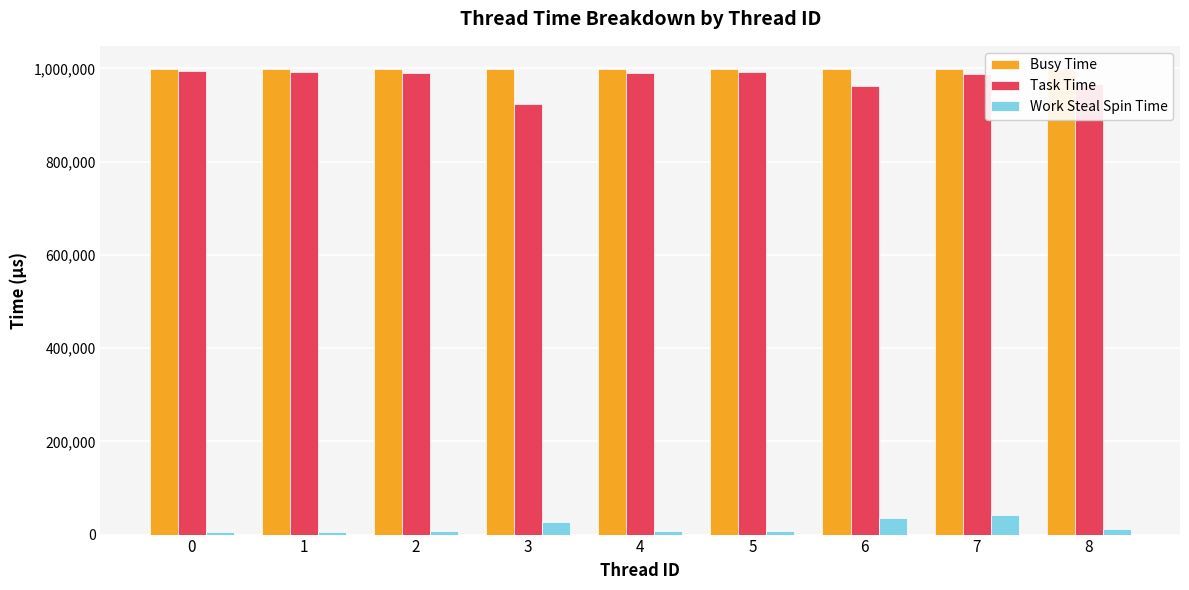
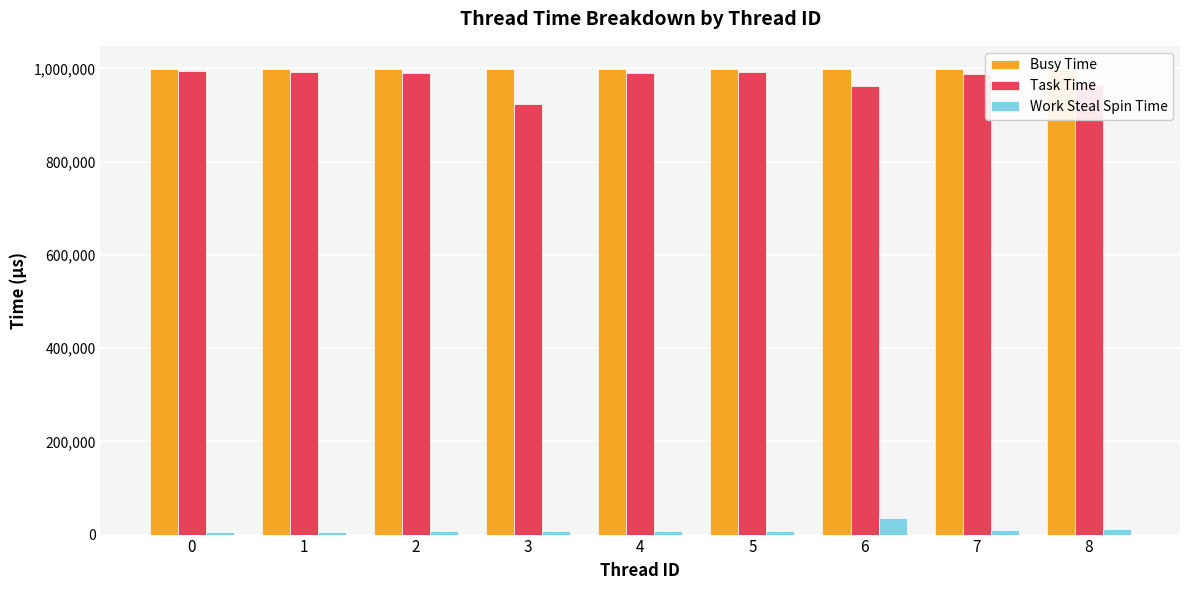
Work Steal Spin Time, 3: 30,000 -> 10,000
Work Steal Spin Time, 7: 40,000 -> 10,000
